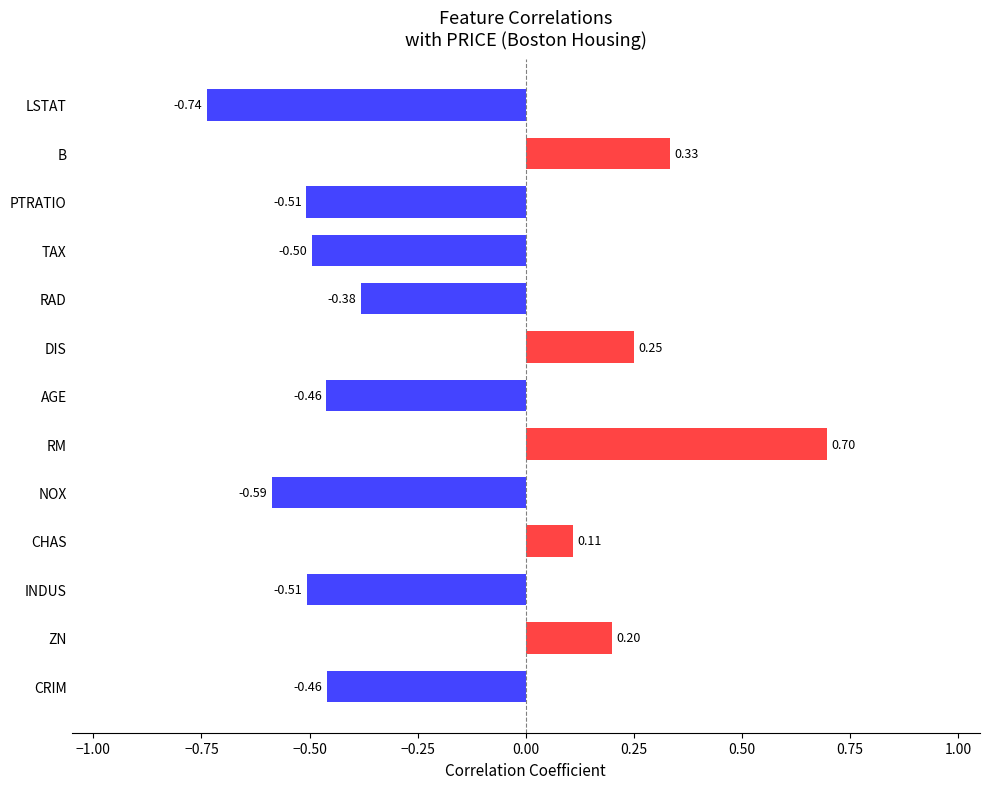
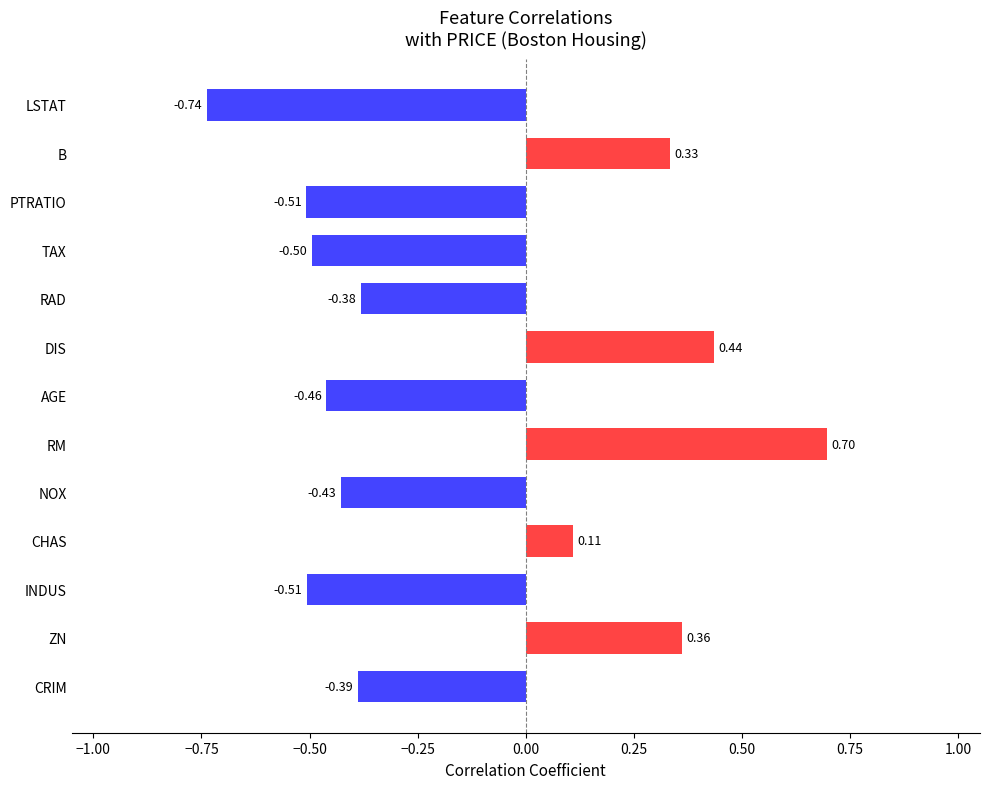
DIS: 0.25 -> 0.44
NOX: -0.59 -> -0.43
ZN: 0.20 -> 0.36
CRIM: -0.46 -> -0.39
